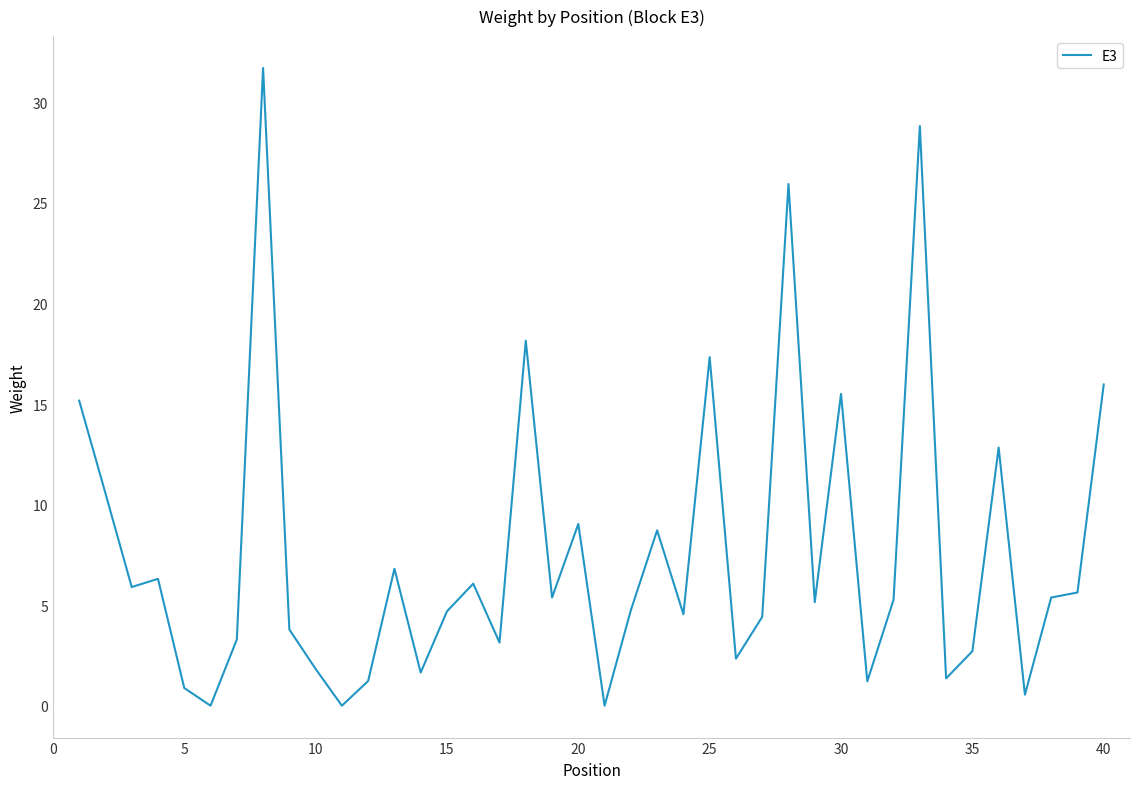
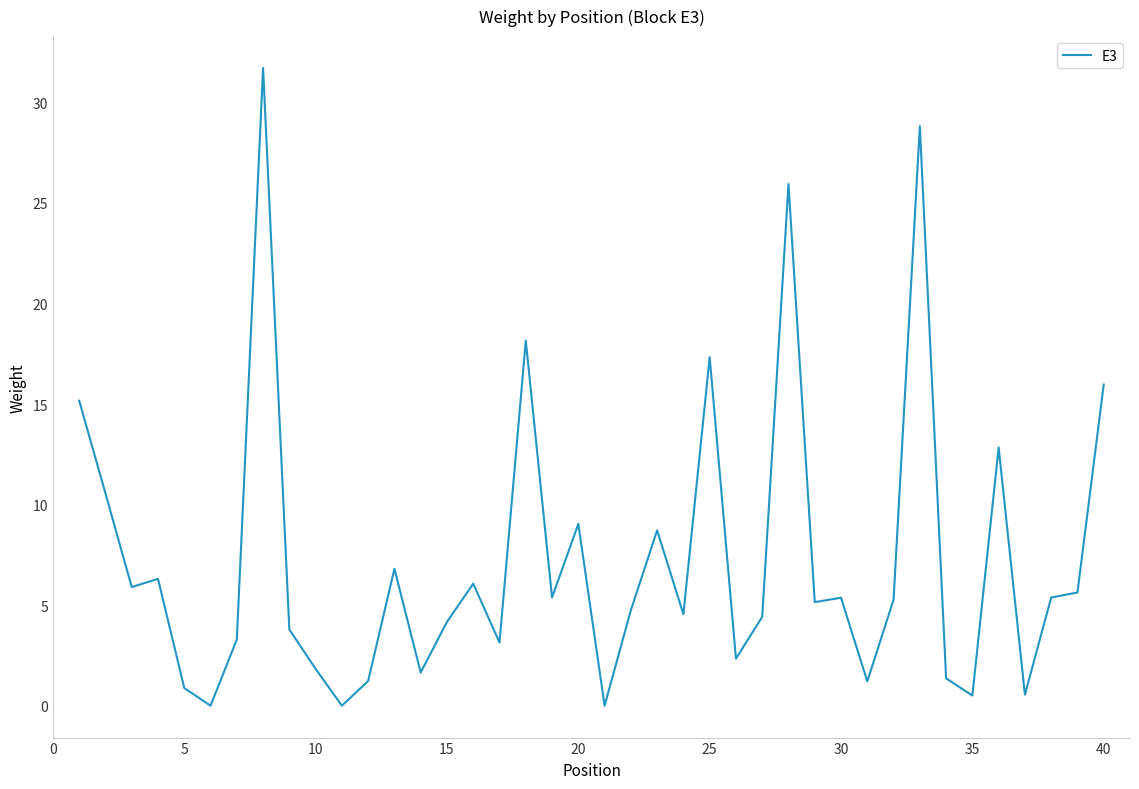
15: 4.7 -> 4.2
30: 15.5 -> 5.4
35: 2.7 -> 0.5
